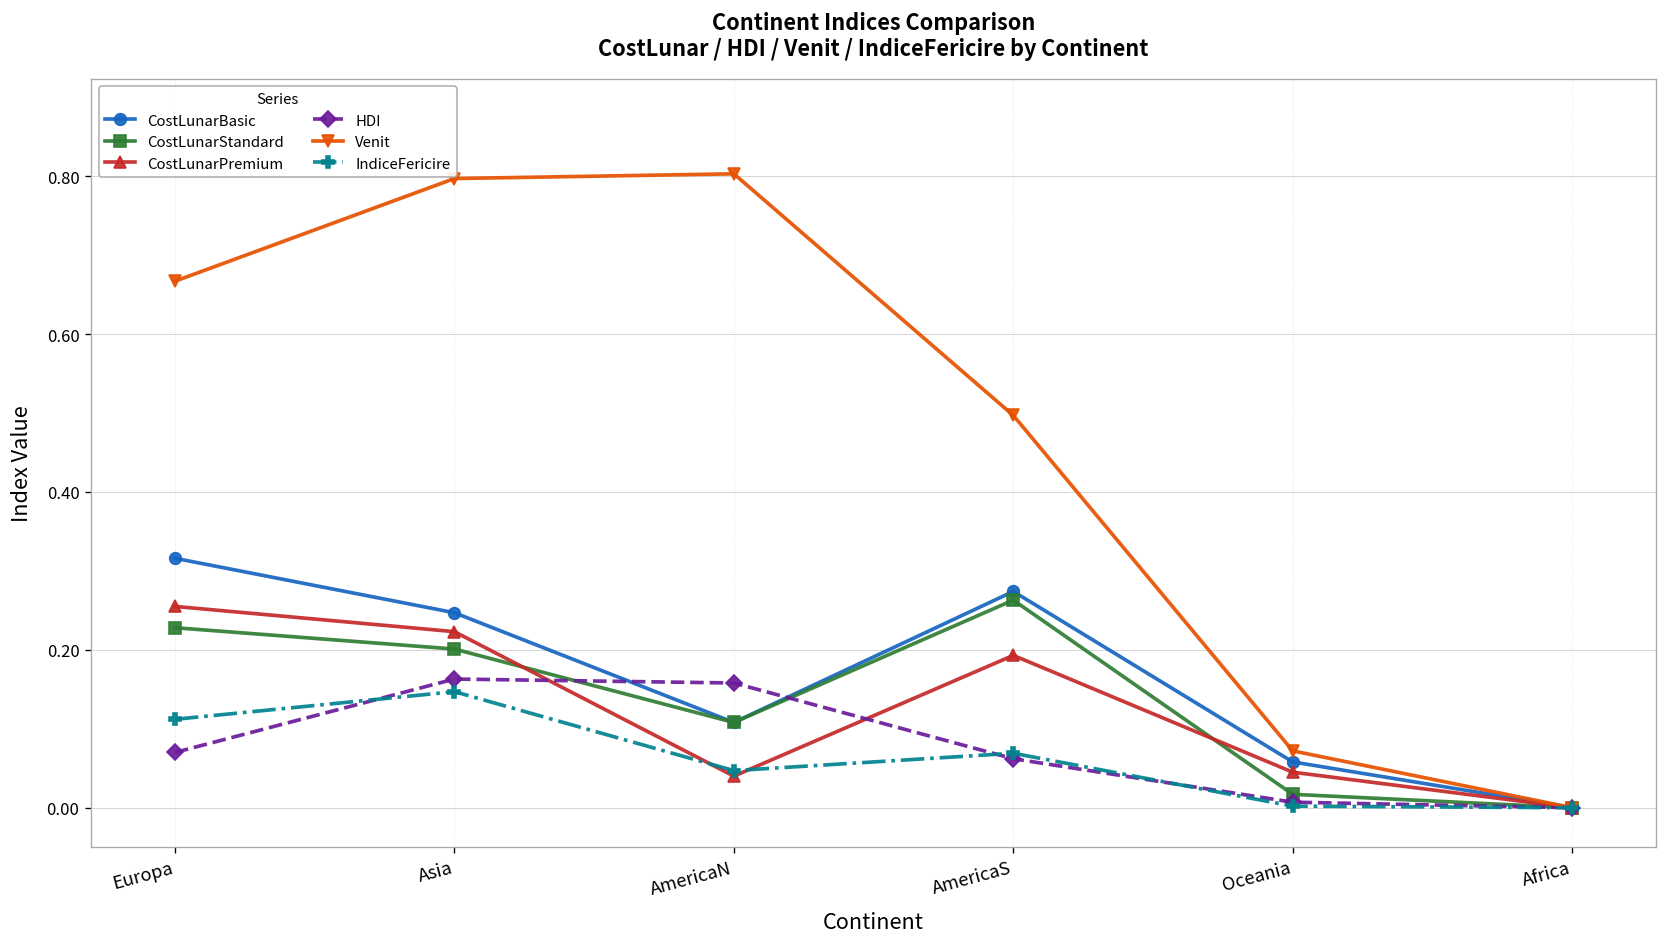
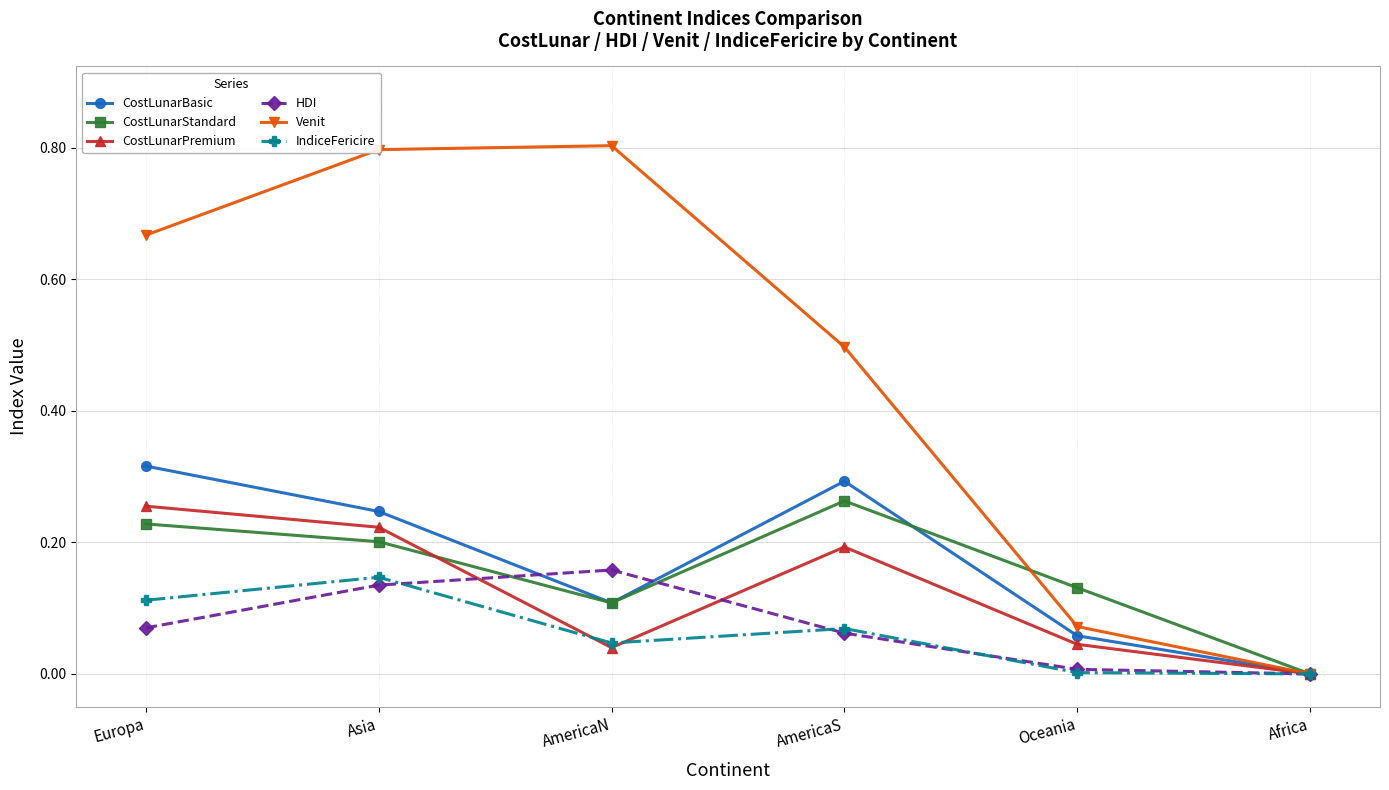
HDI, Asia: 0.16 -> 0.14
CostLunarBasic, AmericaS: 0.27 -> 0.29
CostLunarStandard, Oceania: 0.02 -> 0.13
